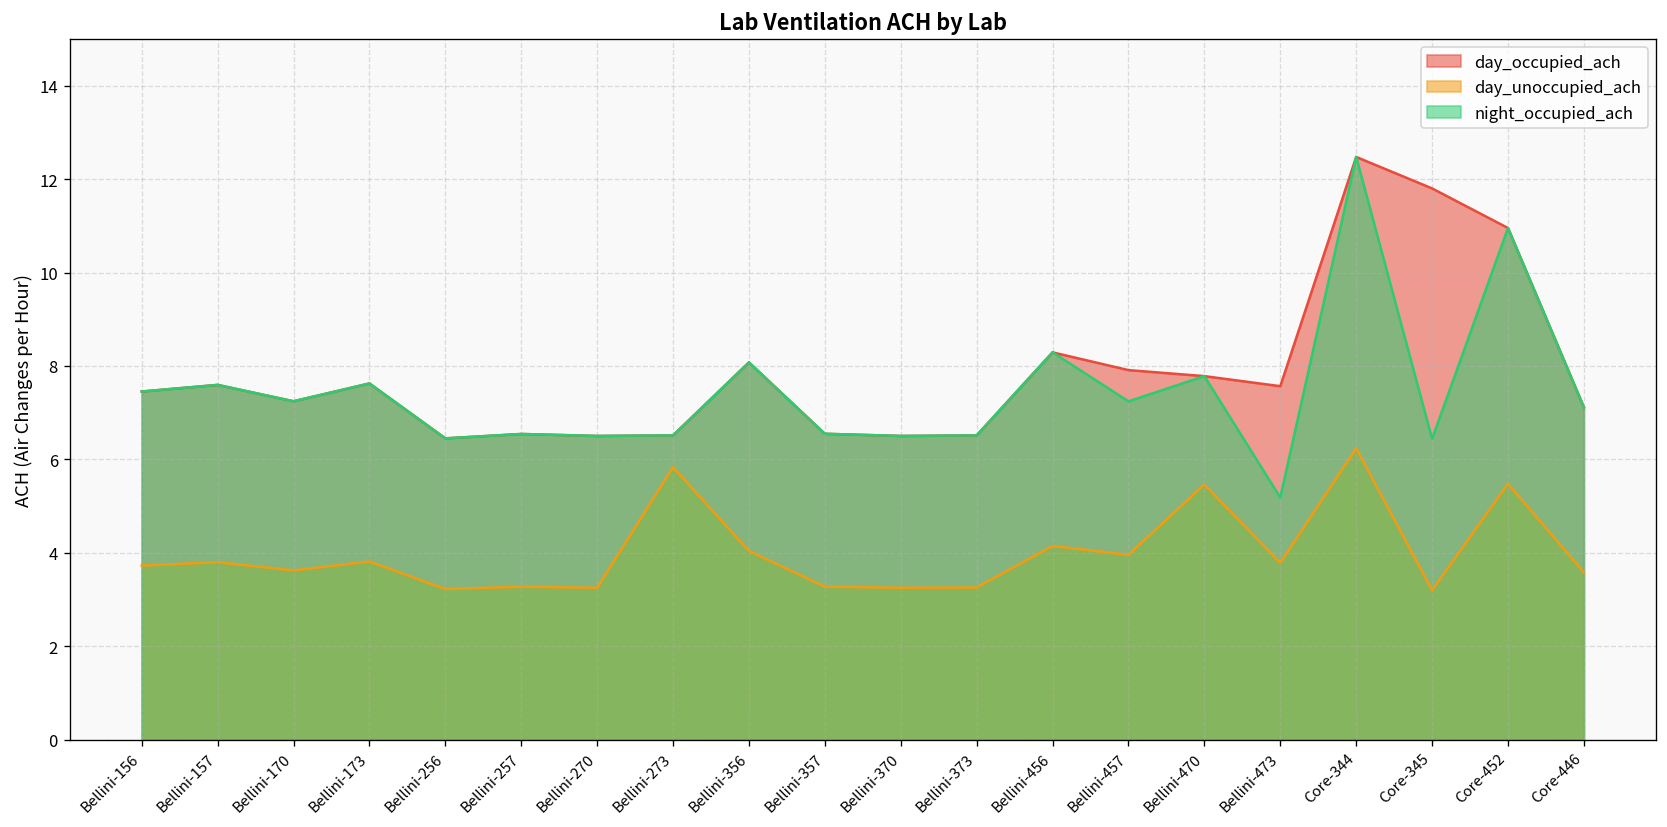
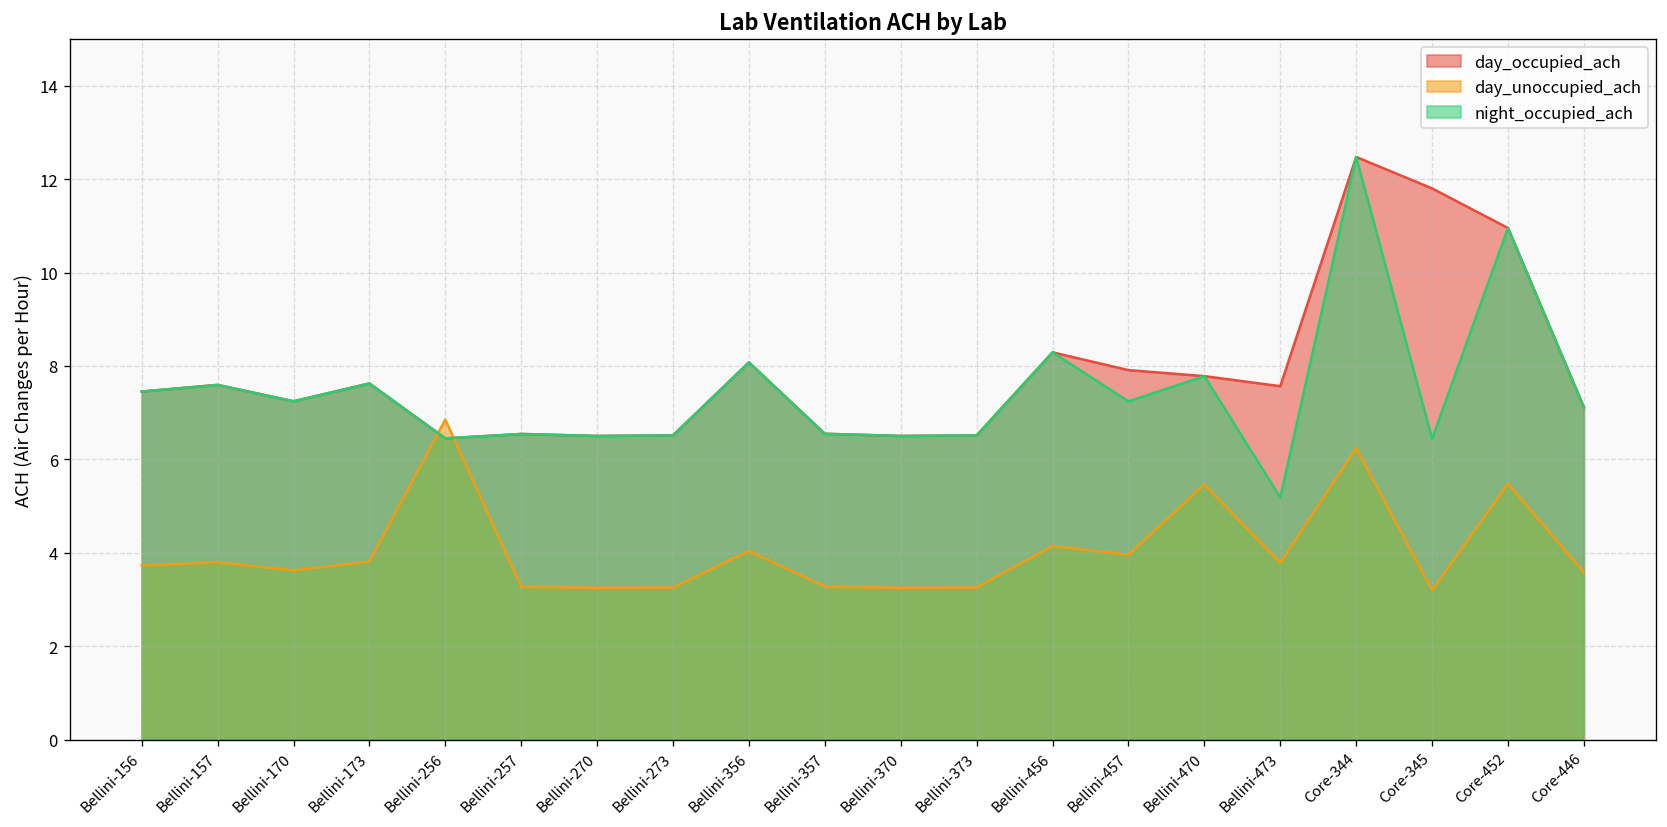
day_unoccupied_ach, Bellini-256: 3.2 -> 6.9
day_unoccupied_ach, Bellini-273: 5.8 -> 3.3
